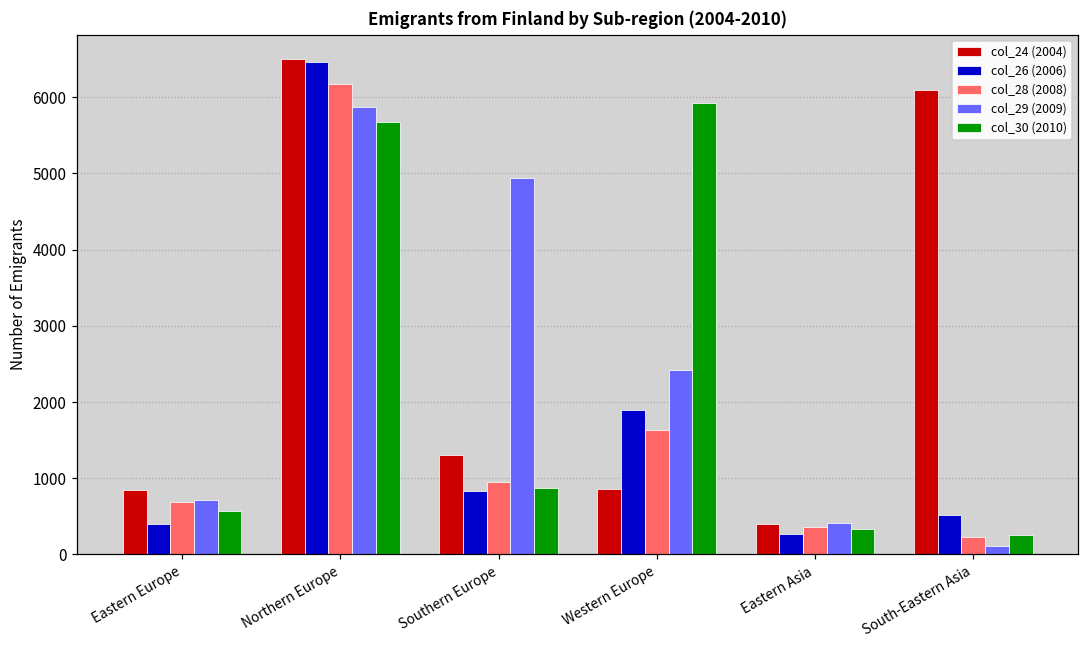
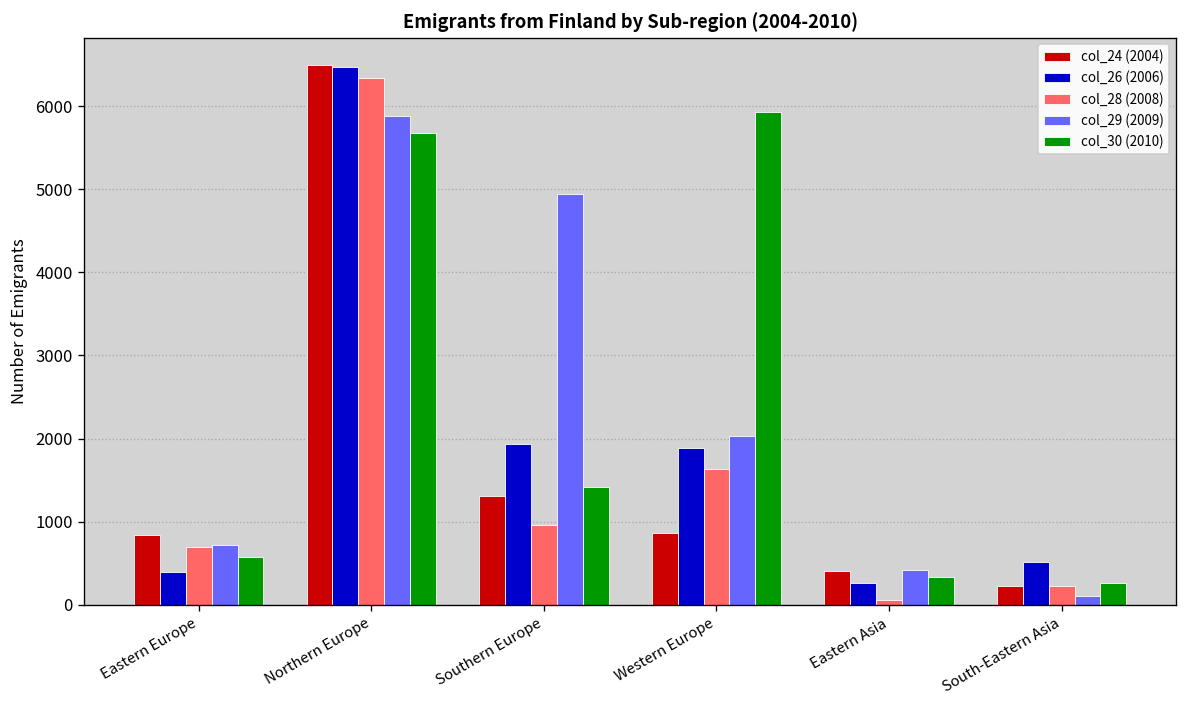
col_28 (2008), Northern Europe: 6200 -> 6300
col_26 (2006), Southern Europe: 800 -> 1900
col_30 (2010), Southern Europe: 900 -> 1400
col_29 (2009), Western Europe: 2400 -> 2000
col_28 (2008), Eastern Asia: 400 -> 100
col_24 (2004), South-Eastern Asia: 6100 -> 200
